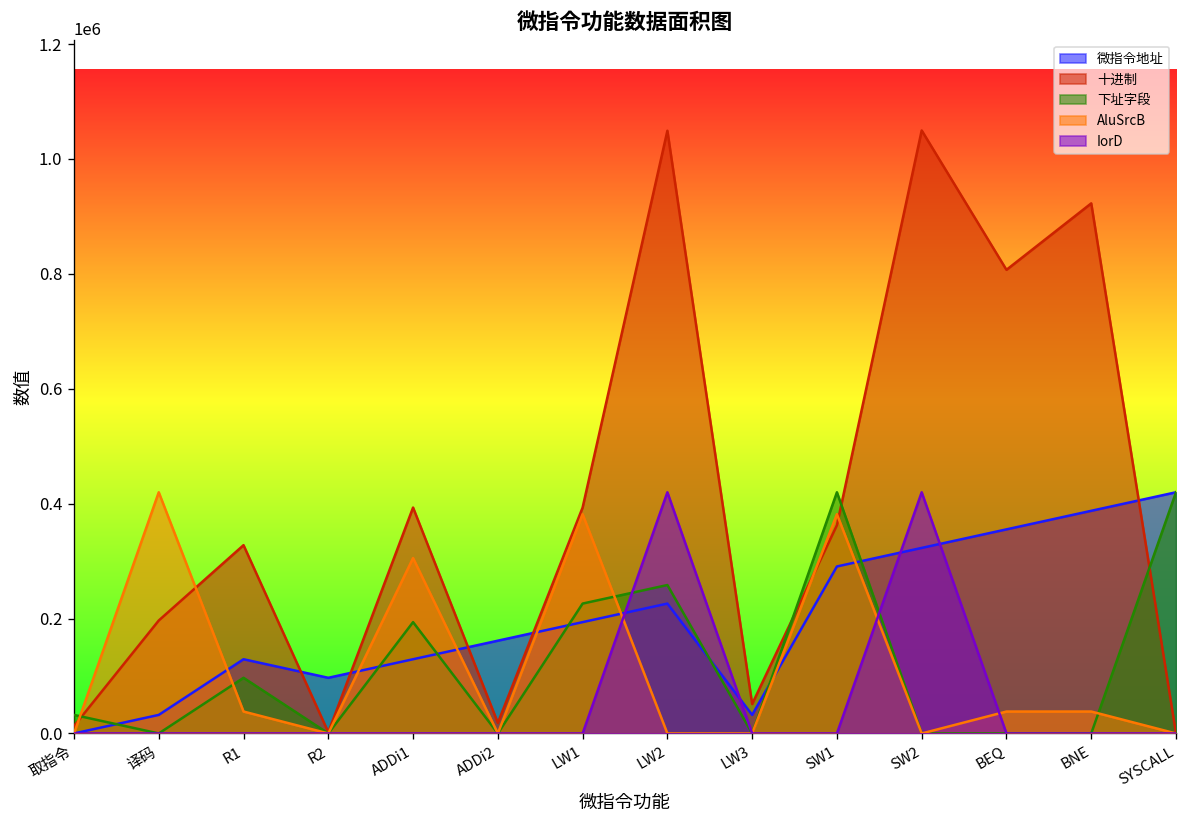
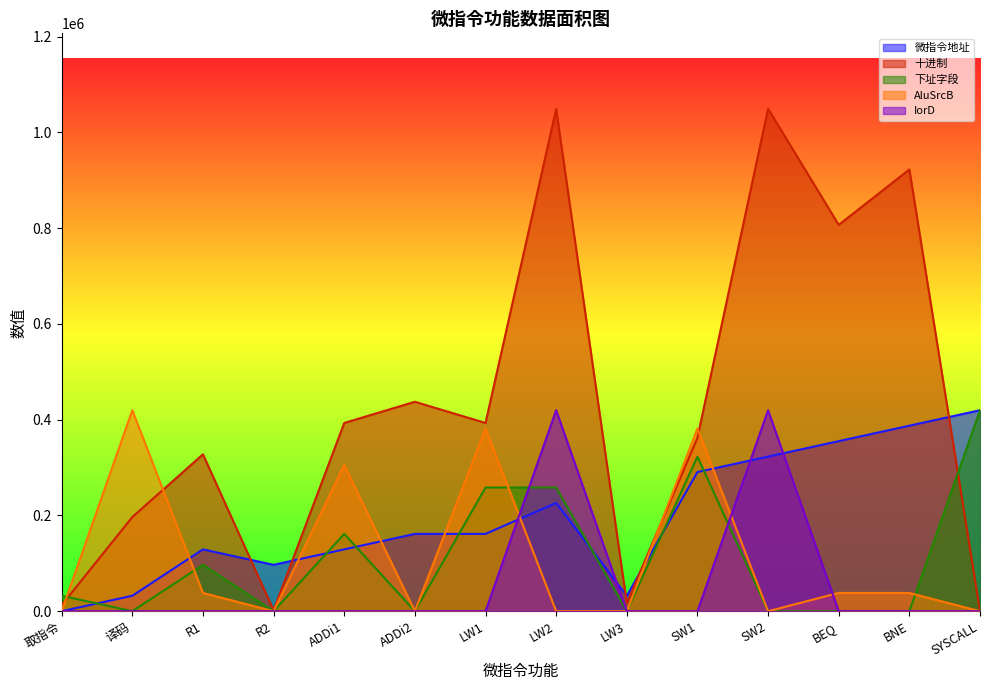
下址字段, ADDi1: 190000 -> 160000
十进制, ADDi2: 20000 -> 440000
微指令地址, LW1: 190000 -> 160000
下址字段, LW1: 230000 -> 260000
十进制, LW3: 50000 -> 20000
下址字段, SW1: 420000 -> 320000
